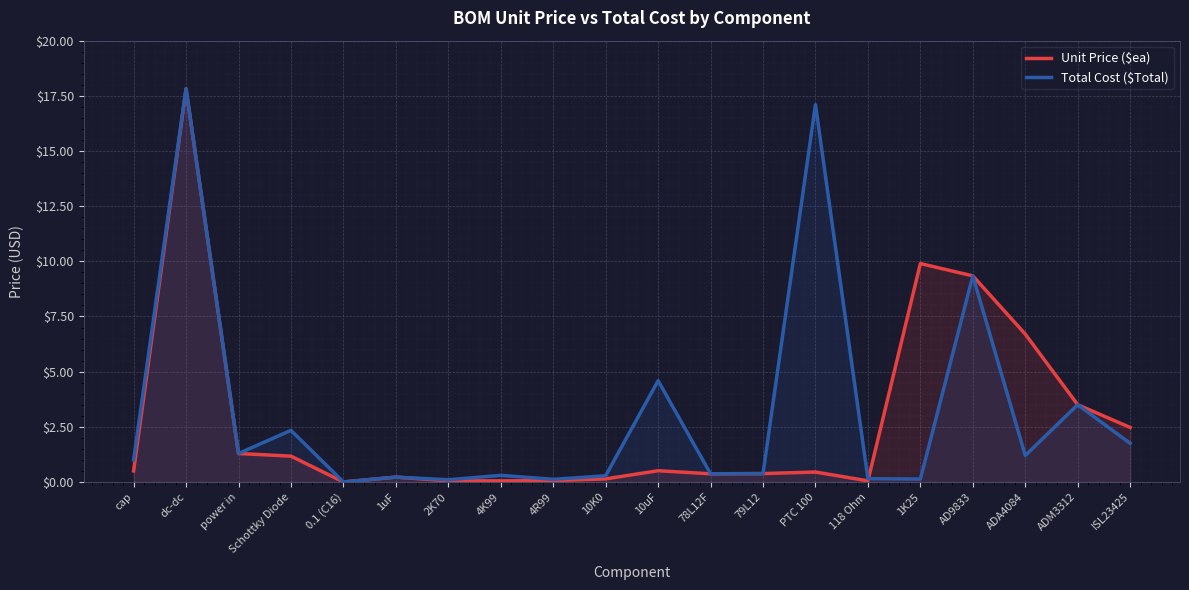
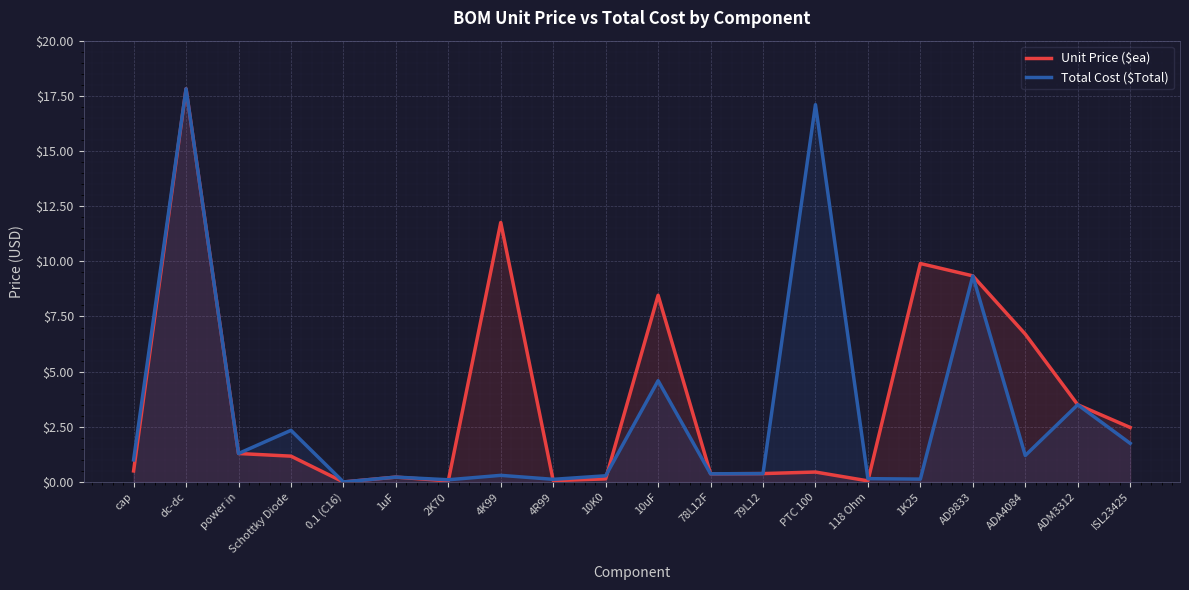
Unit Price ($ea), 4K99: $0.1 -> $11.8
Unit Price ($ea), 10uF: $0.5 -> $8.5
